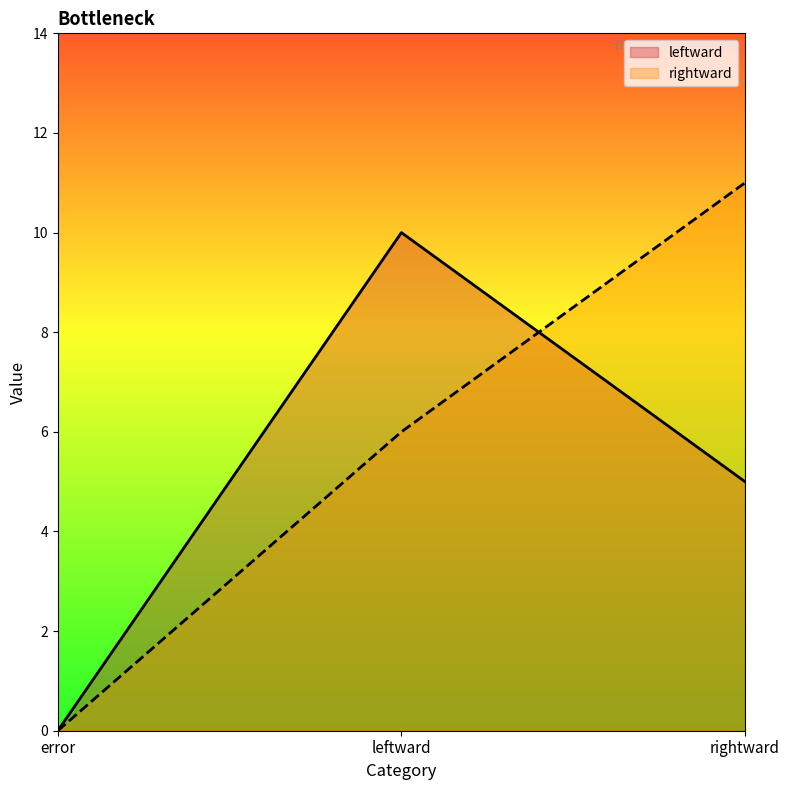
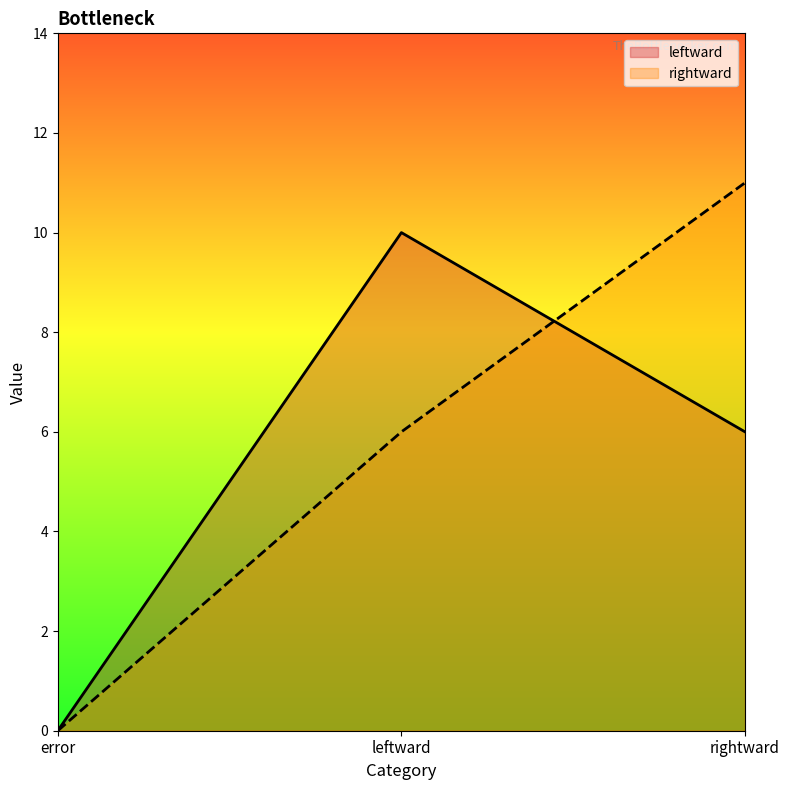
leftward, rightward: 5 -> 6
